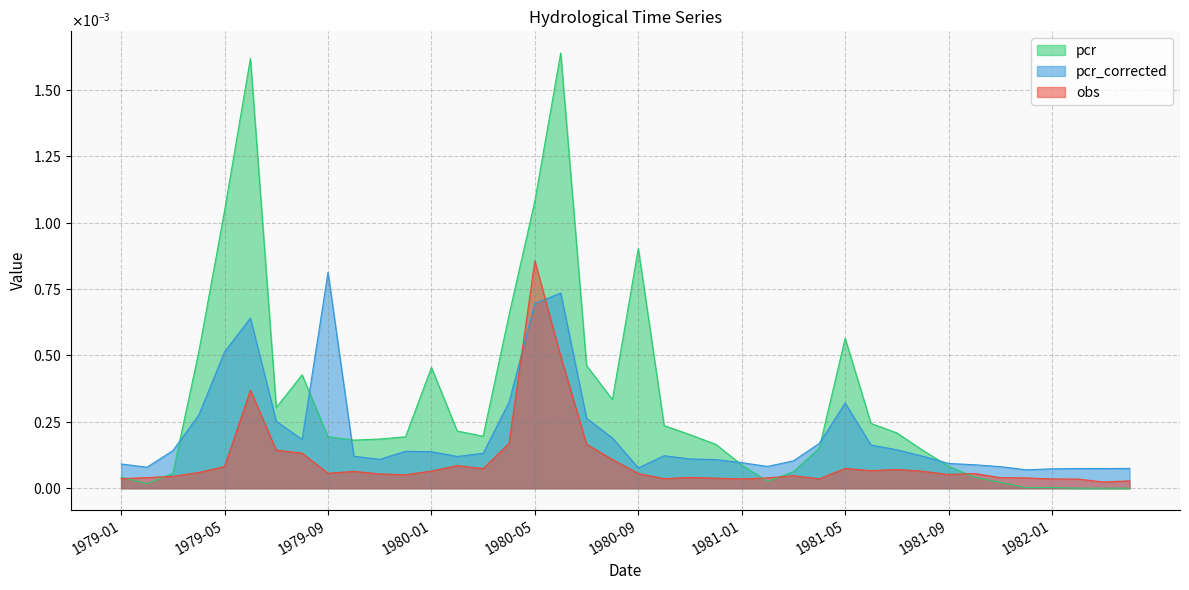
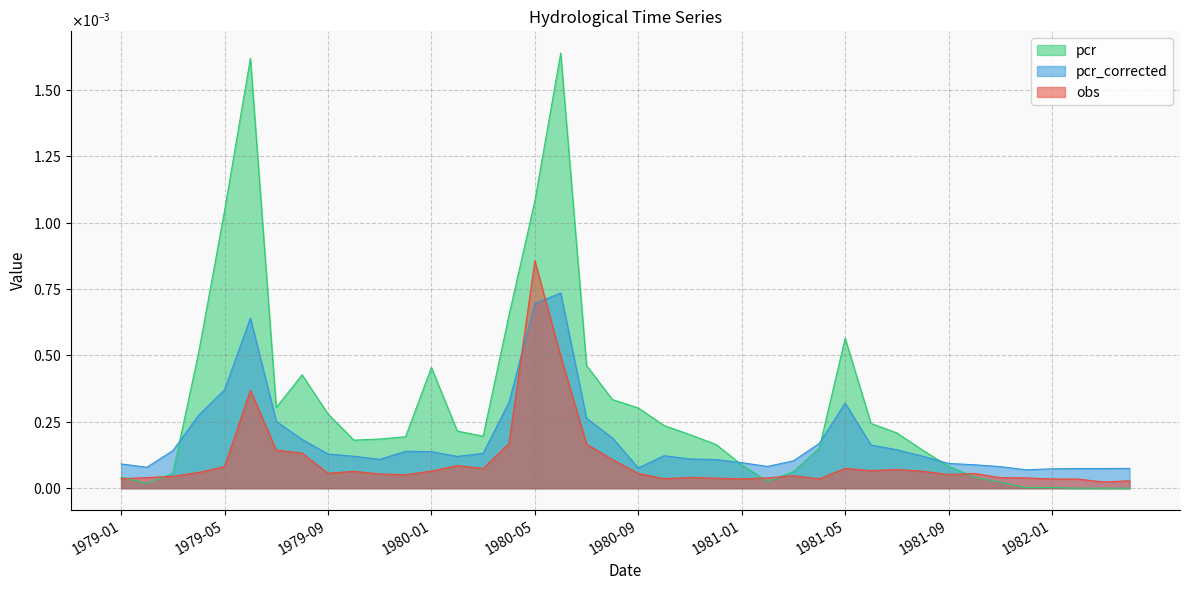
pcr_corrected, 1979-05: 0.00051 -> 0.00037
pcr, 1979-09: 0.00019 -> 0.00028
pcr_corrected, 1979-09: 0.00081 -> 0.00013
pcr, 1980-09: 0.00090 -> 0.00030
